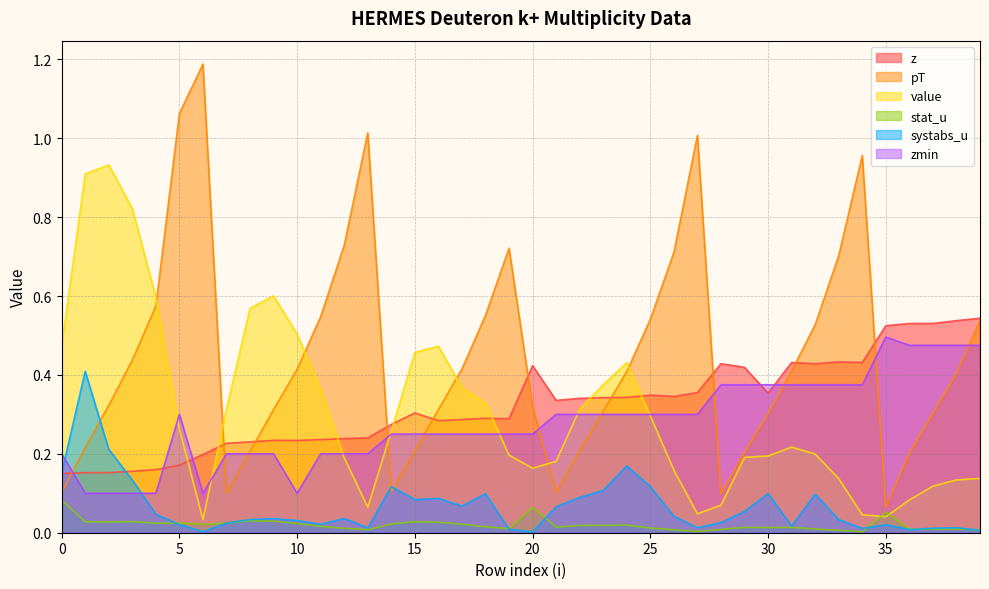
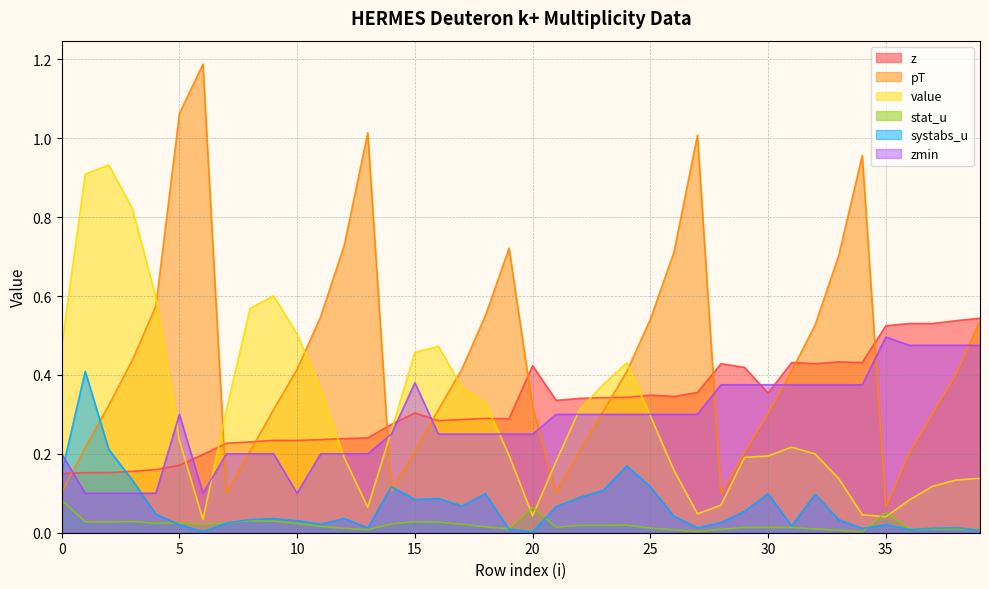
value, 5: 0.26 -> 0.23
zmin, 15: 0.25 -> 0.38
value, 20: 0.16 -> 0.04
